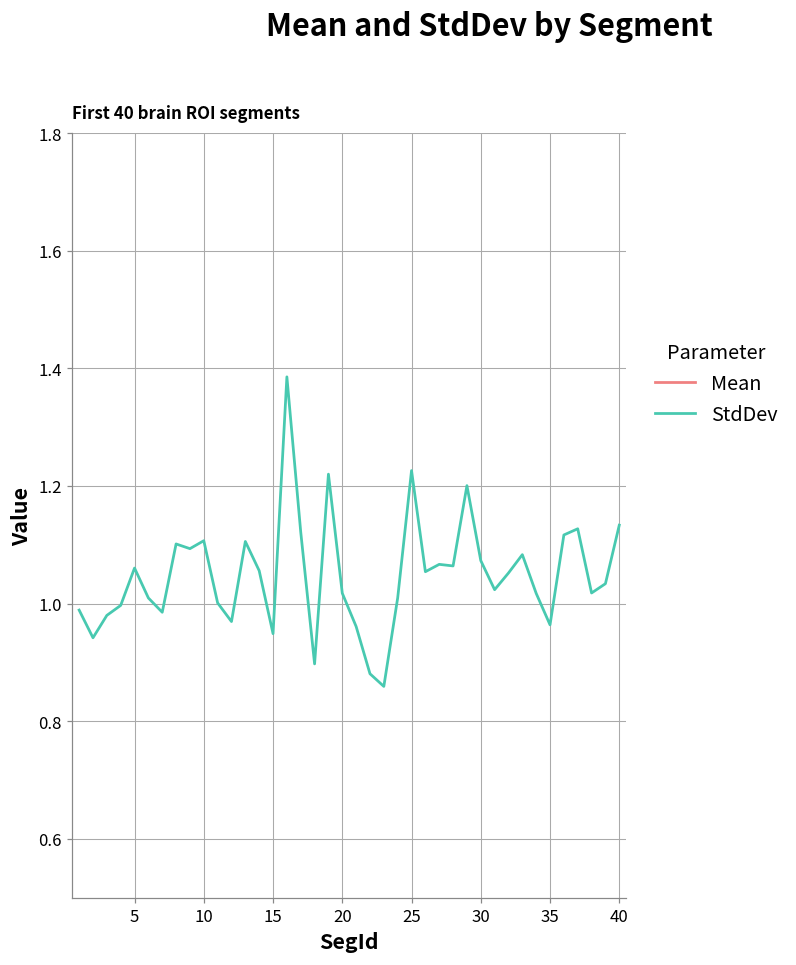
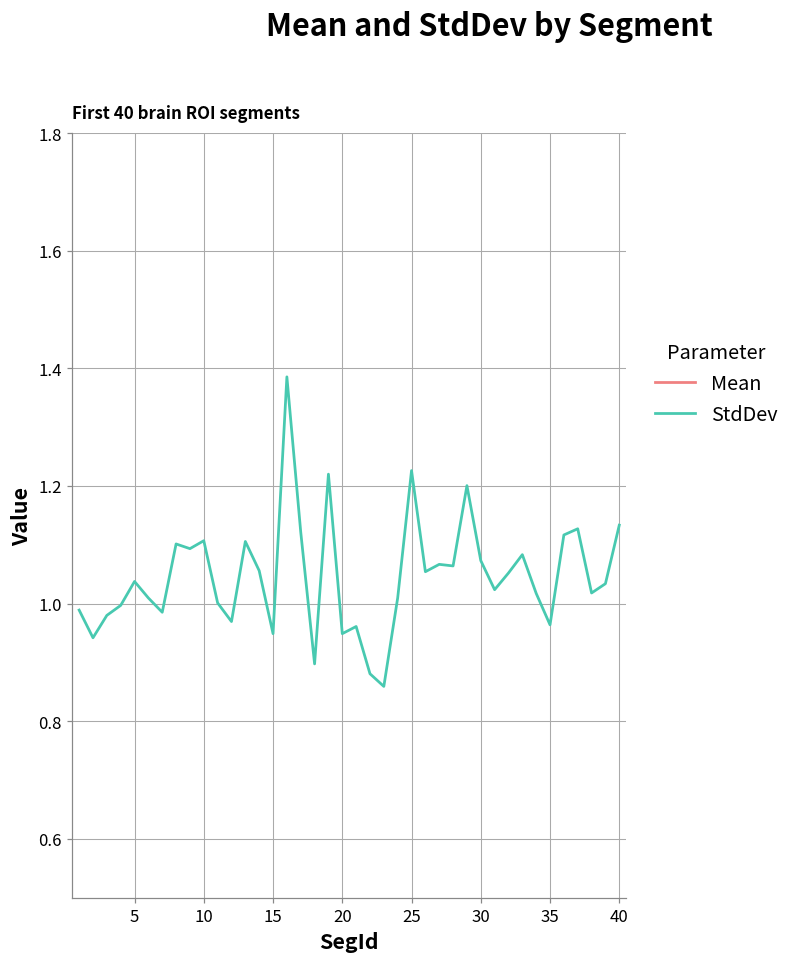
StdDev, 5: 1.06 -> 1.04
StdDev, 20: 1.02 -> 0.95
